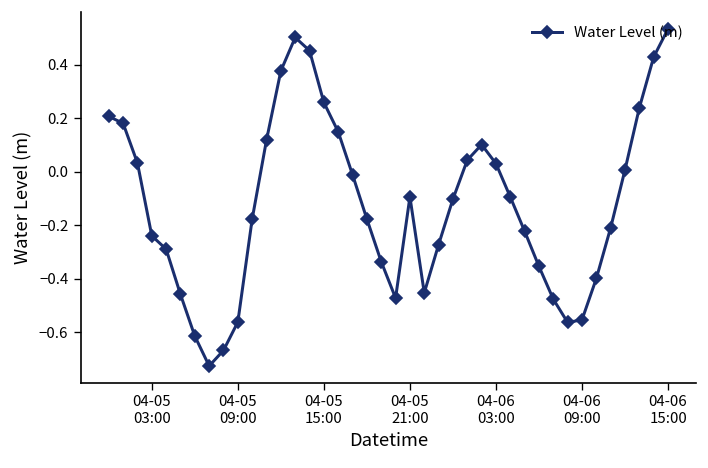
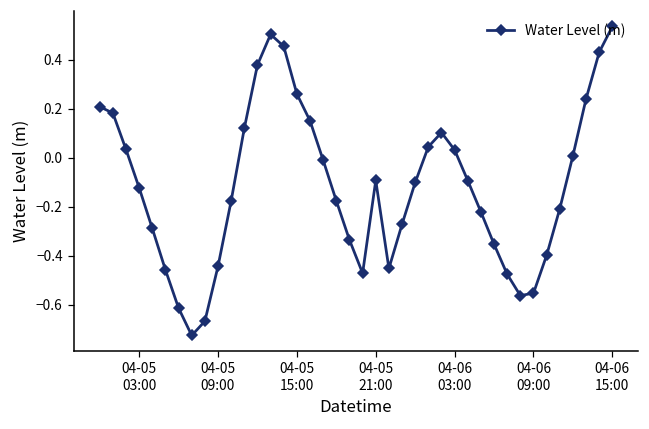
04-05 03:00: -0.24 -> -0.12
04-05 09:00: -0.56 -> -0.44
